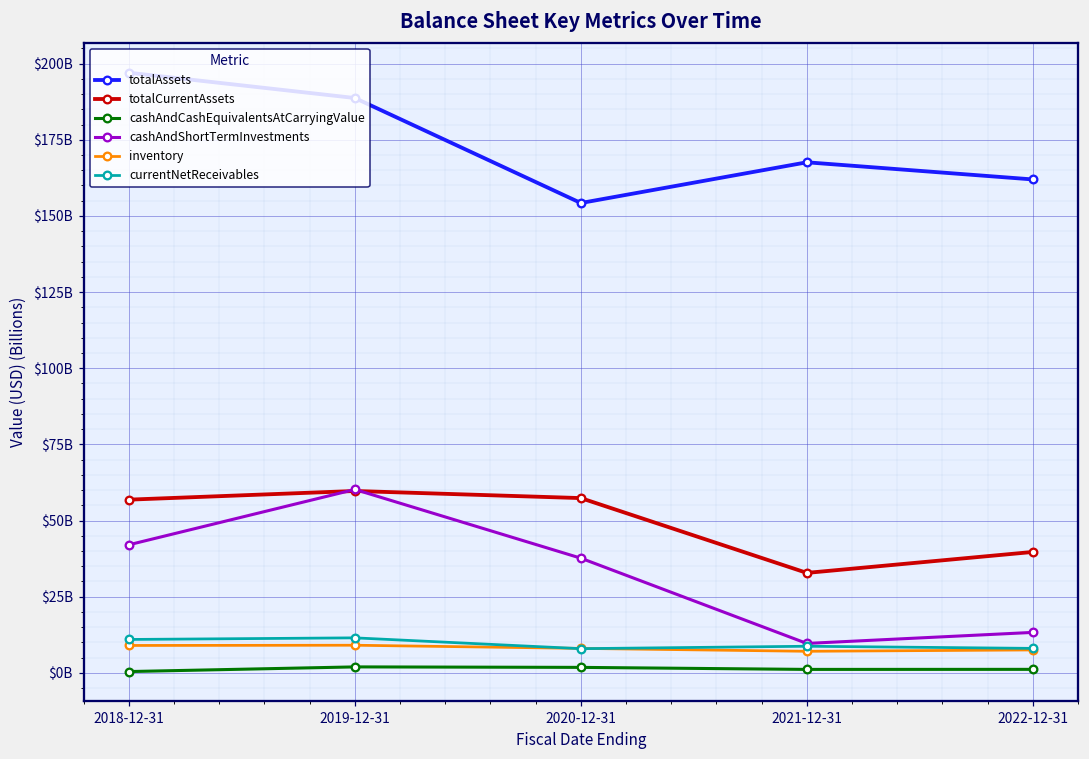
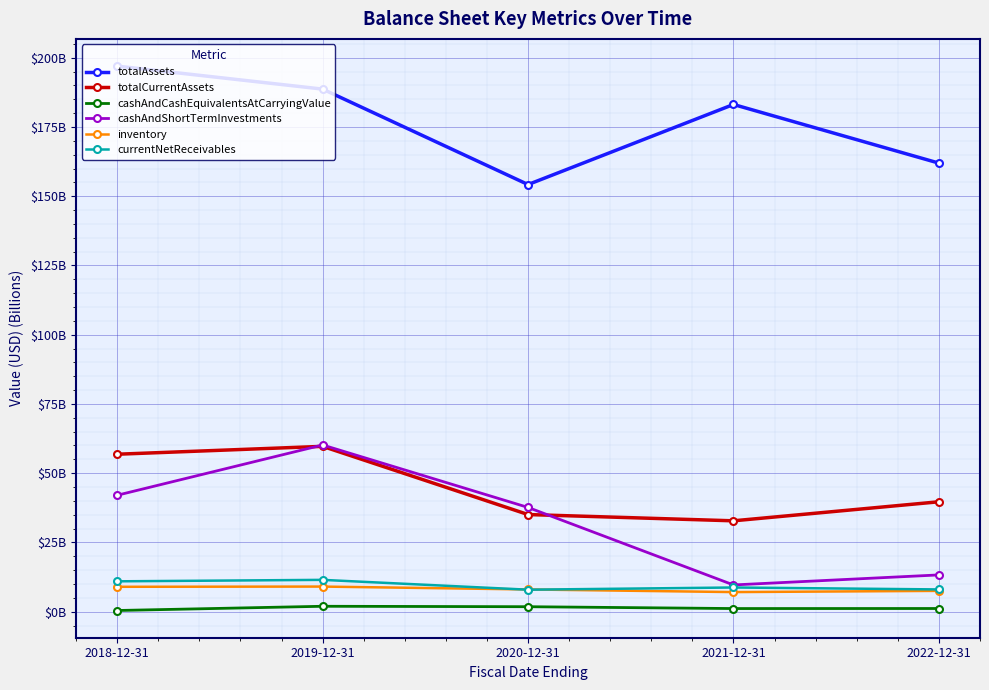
totalCurrentAssets, 2020-12-31: $57000000000 -> $35000000000
totalAssets, 2021-12-31: $168000000000 -> $183000000000
